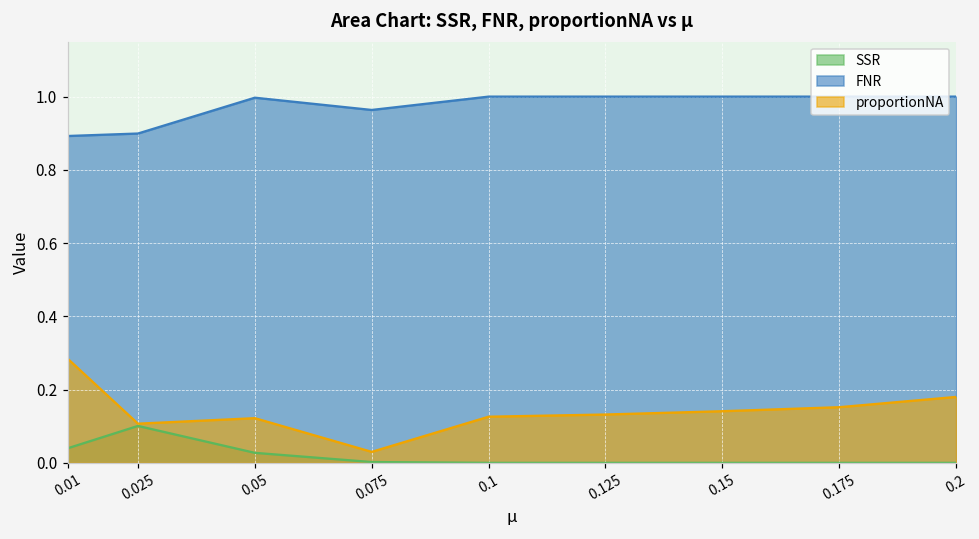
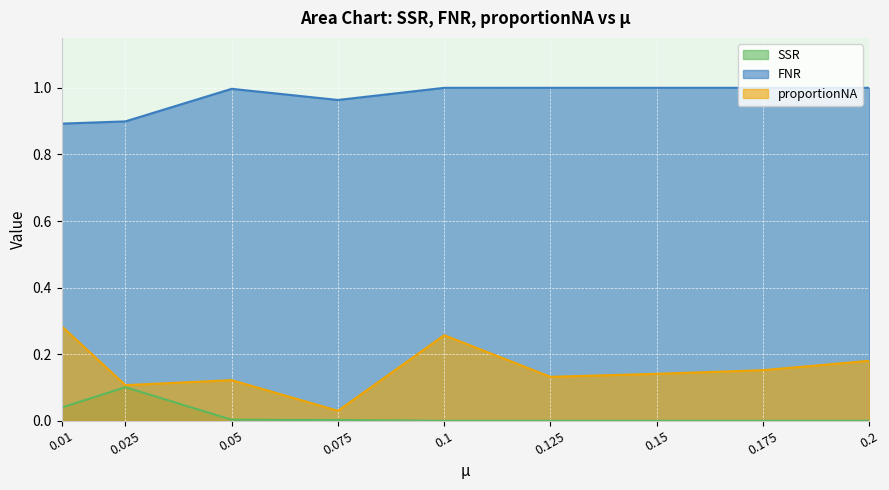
SSR, 0.05: 0.03 -> 0.00
proportionNA, 0.1: 0.13 -> 0.26
